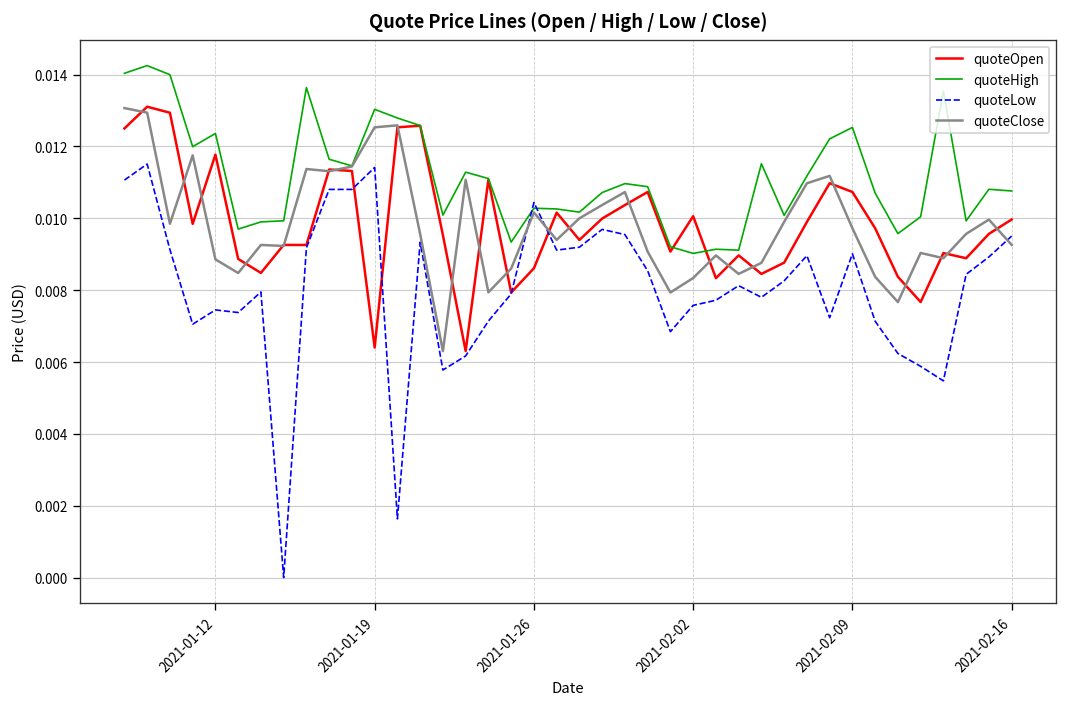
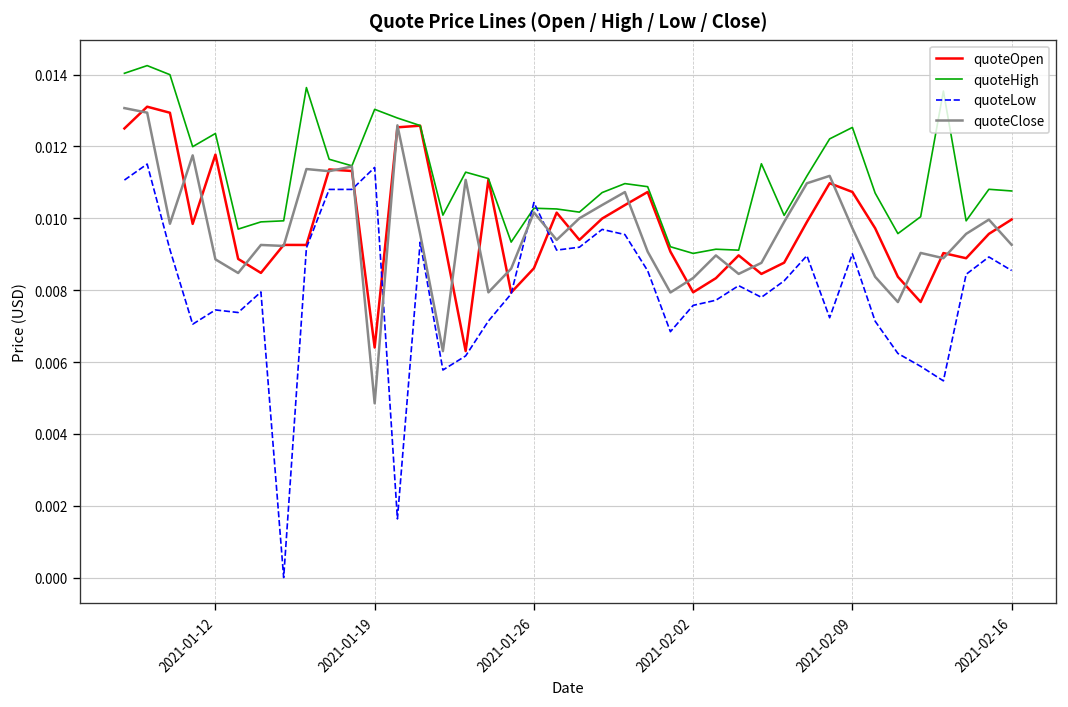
quoteClose, 2021-01-19: 0.0125 -> 0.0049
quoteOpen, 2021-02-02: 0.0101 -> 0.0079
quoteLow, 2021-02-16: 0.0095 -> 0.0085
